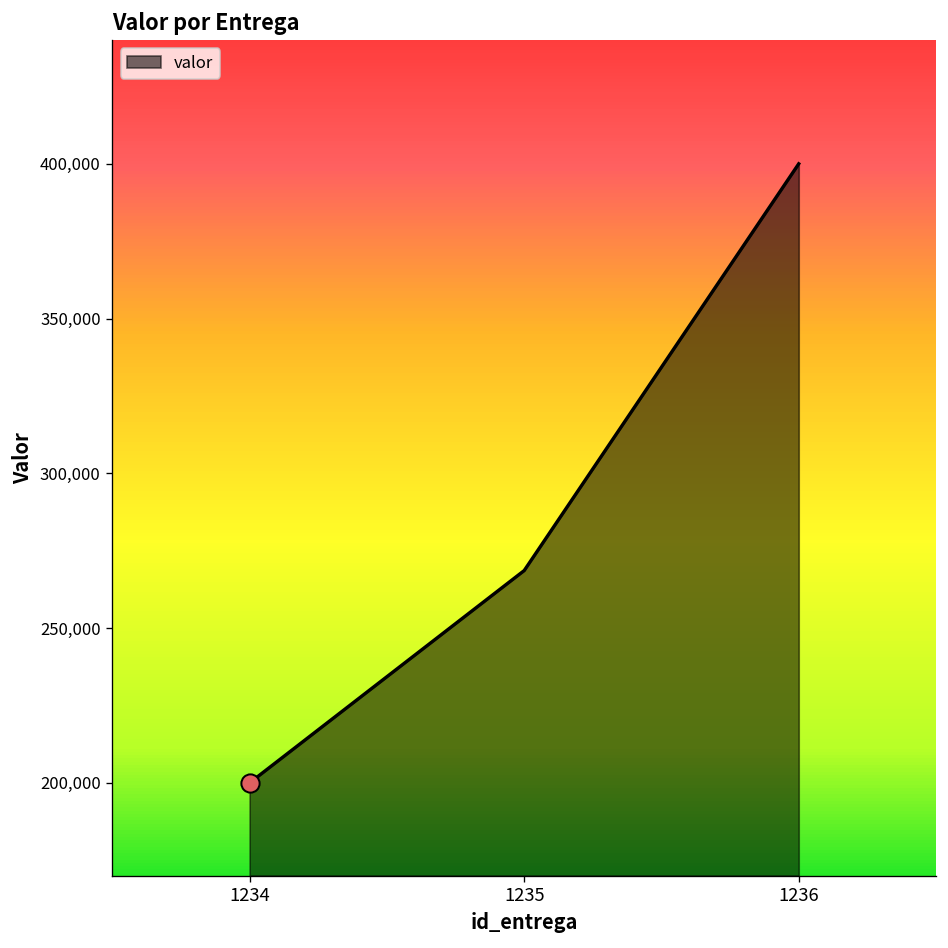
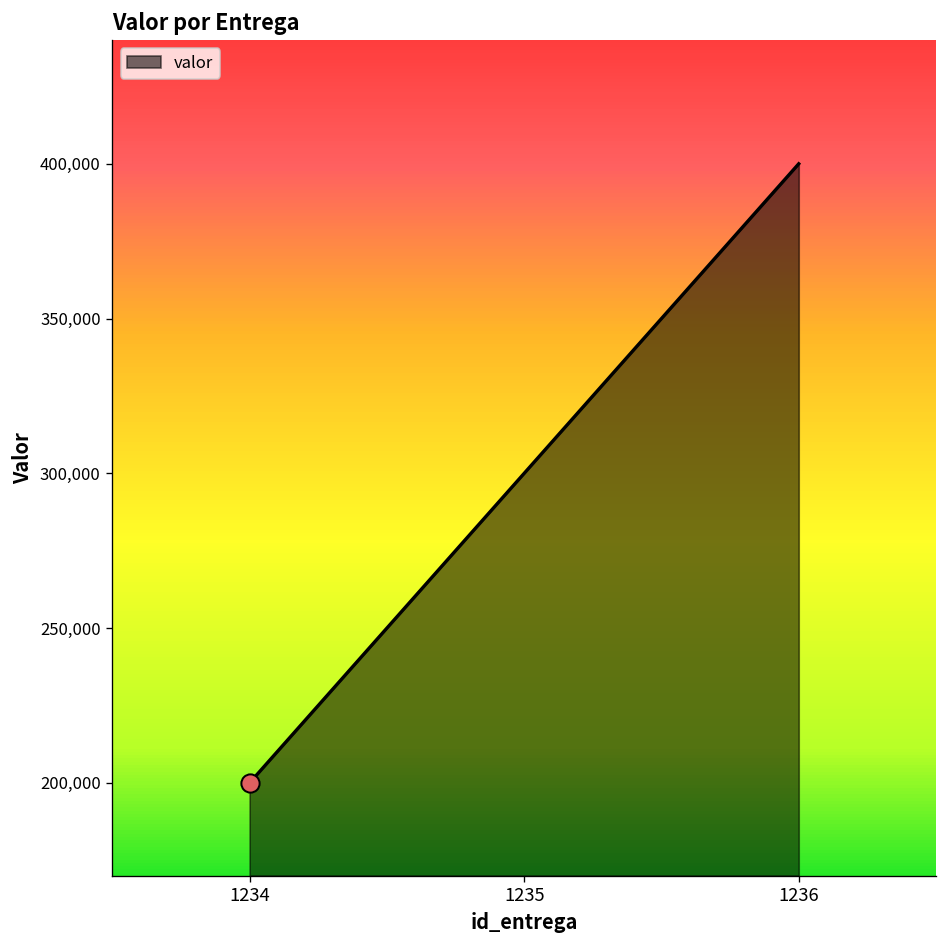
valor, 1235: 269,000 -> 300,000
